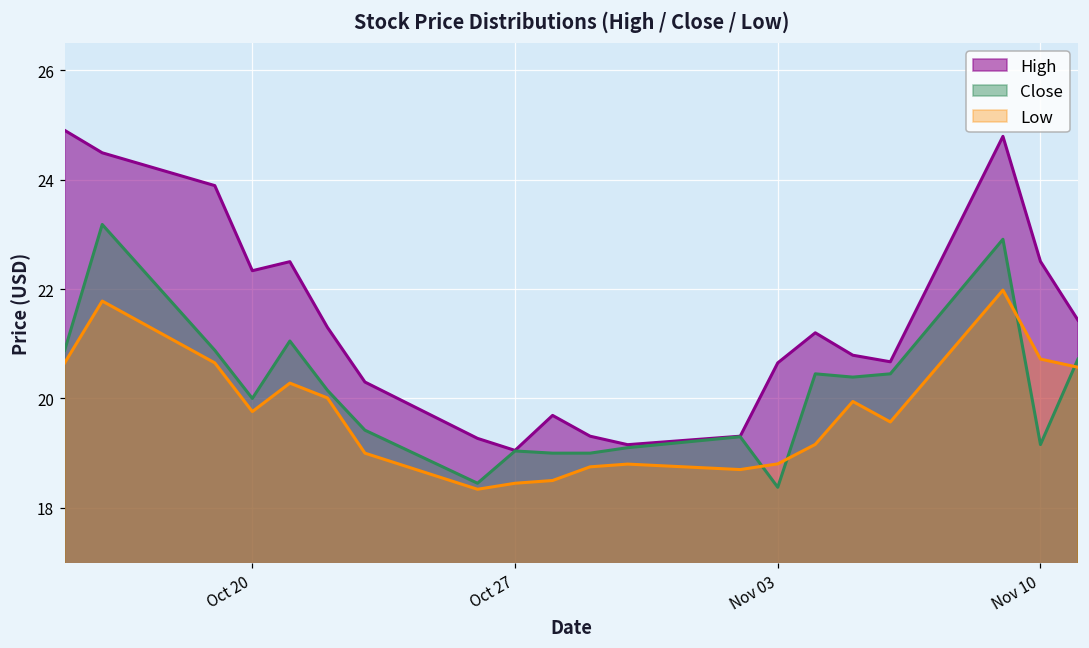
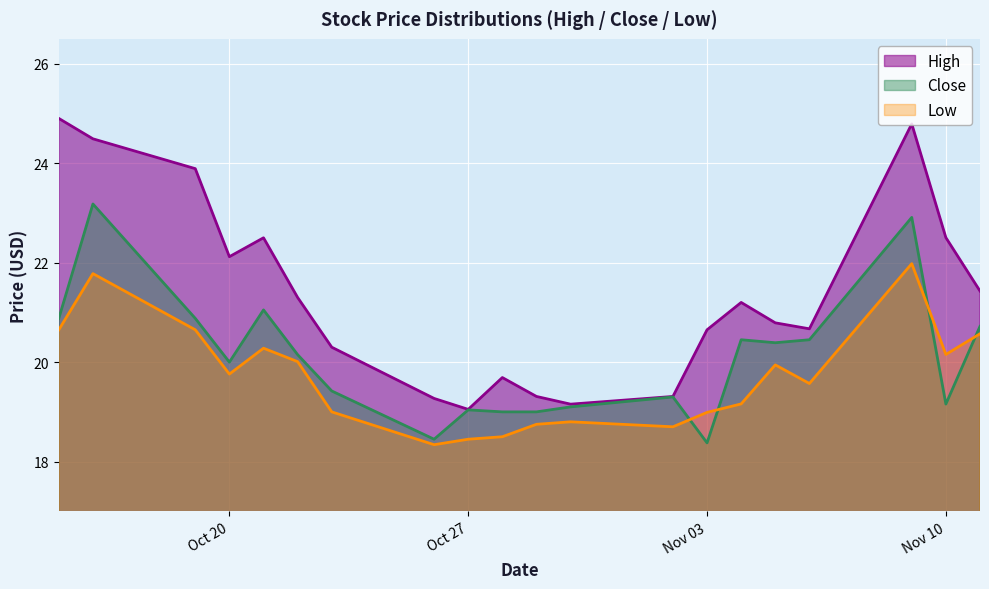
High, Oct 20: 22.3 -> 22.1
Low, Nov 03: 18.8 -> 19.0
Low, Nov 10: 20.7 -> 20.2
